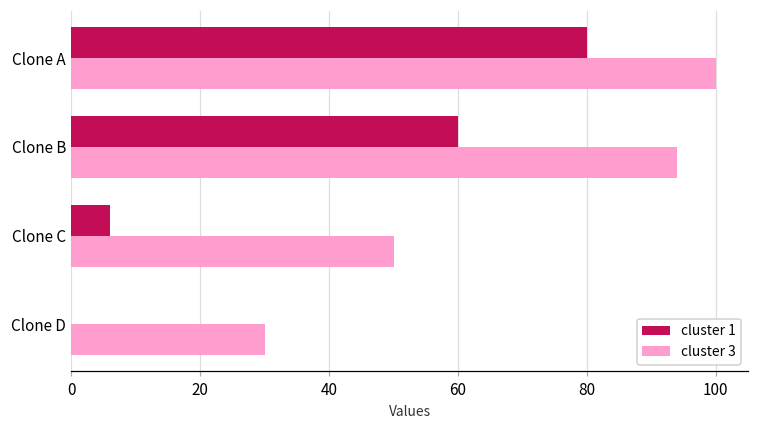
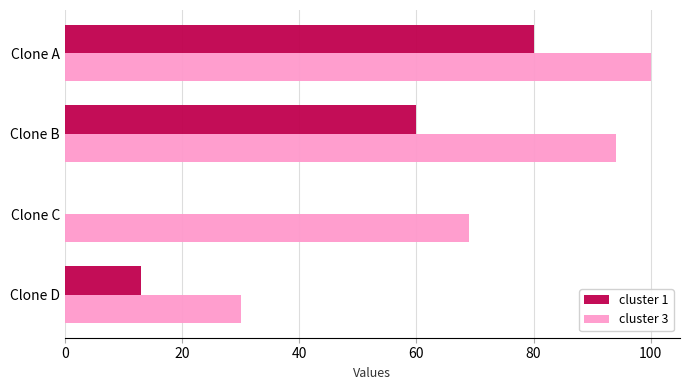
cluster 1, Clone C: 6 -> 0
cluster 3, Clone C: 50 -> 69
cluster 1, Clone D: 0 -> 13
